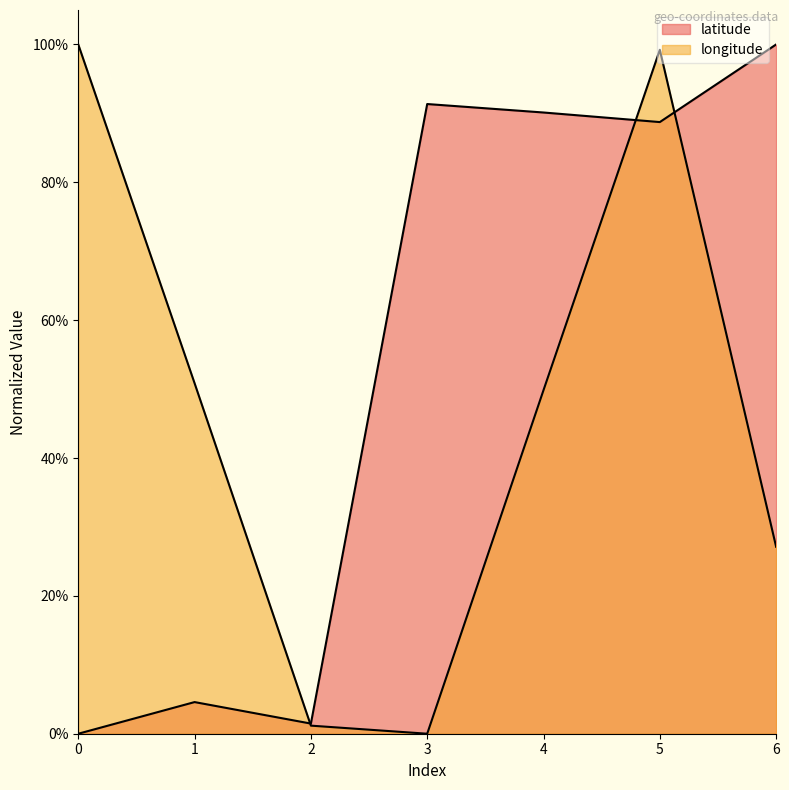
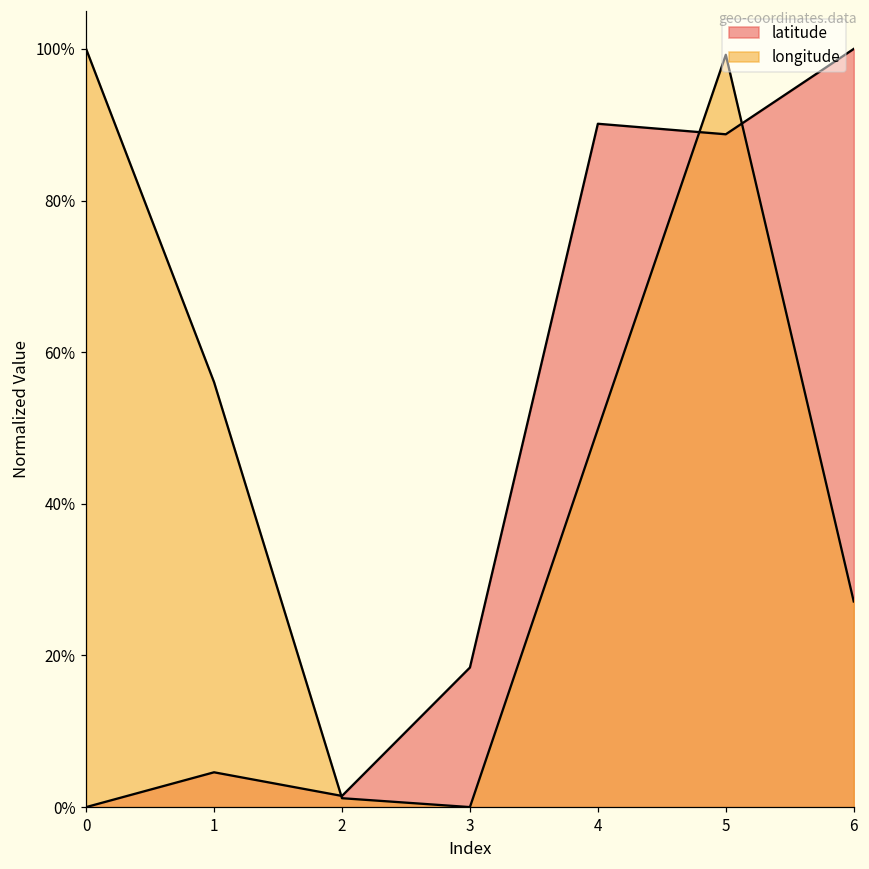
longitude, 1: 51% -> 56%
latitude, 3: 91% -> 18%
